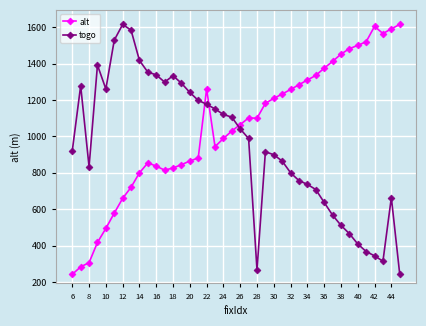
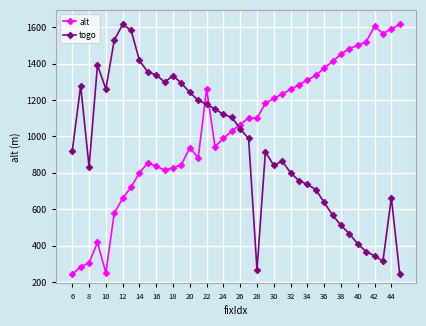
alt, 10: 500 -> 250
alt, 20: 870 -> 940
togo, 30: 900 -> 840
